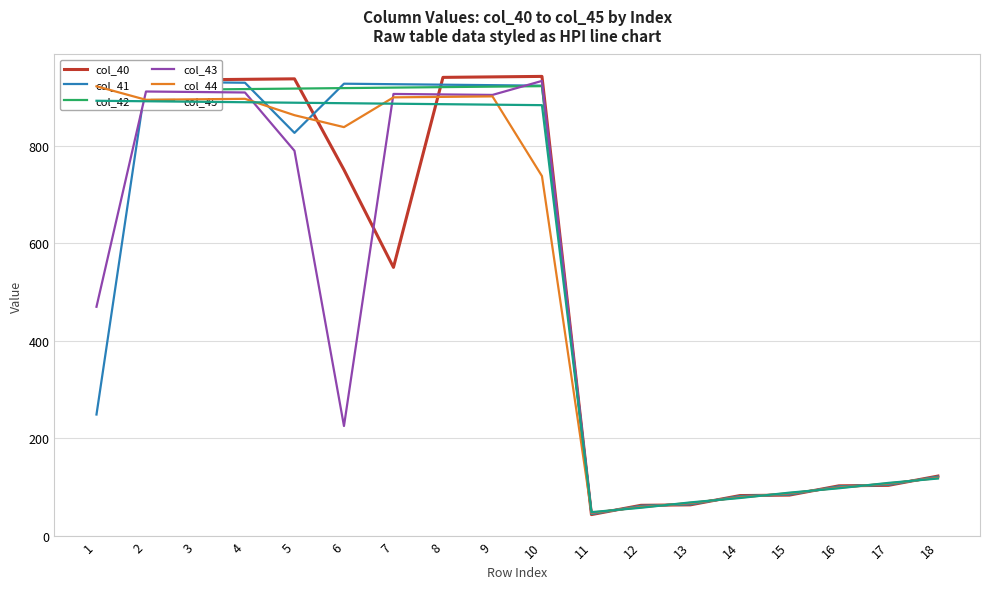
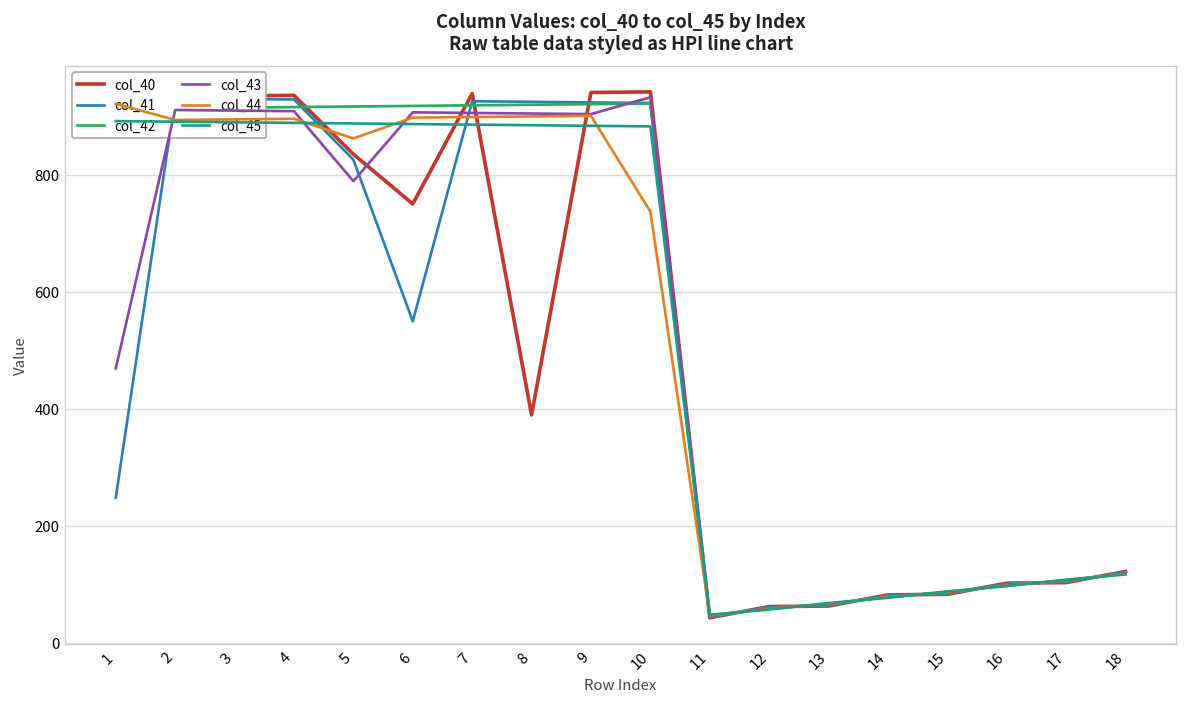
col_40, 5: 940 -> 840
col_41, 6: 930 -> 550
col_43, 6: 220 -> 910
col_44, 6: 840 -> 900
col_40, 7: 550 -> 940
col_40, 8: 940 -> 390
